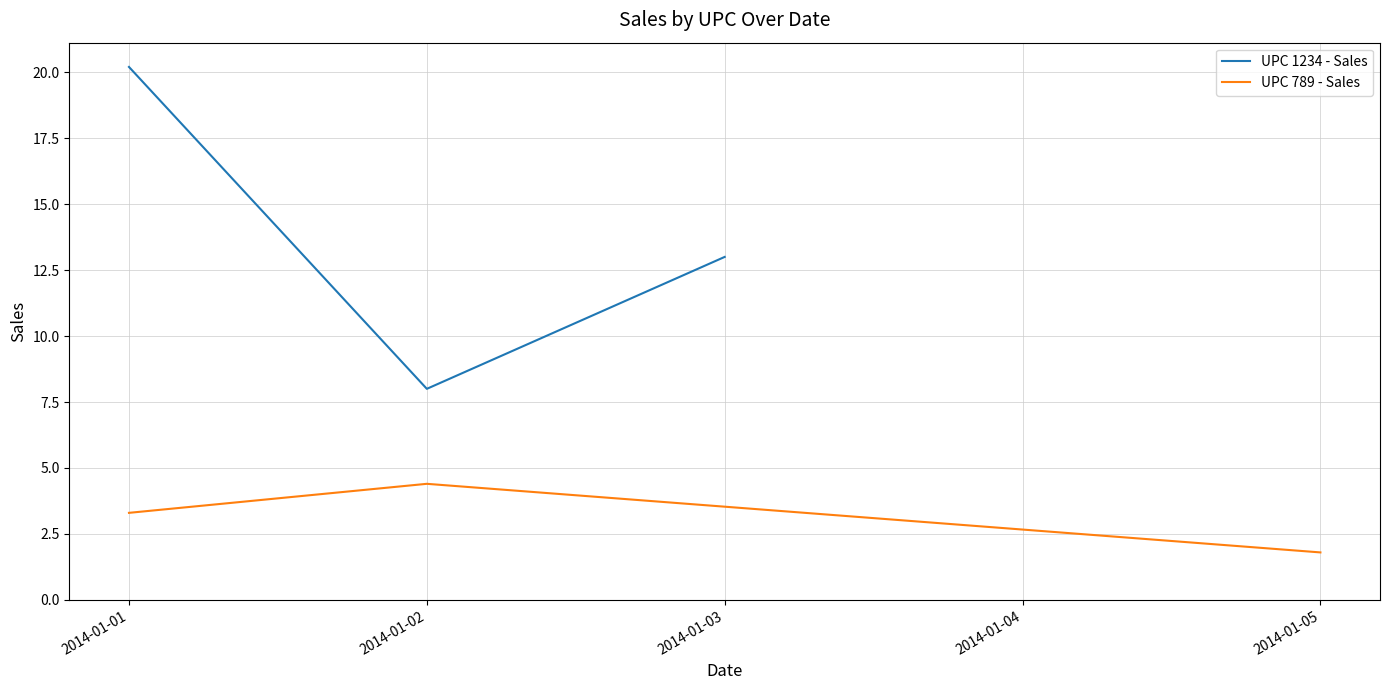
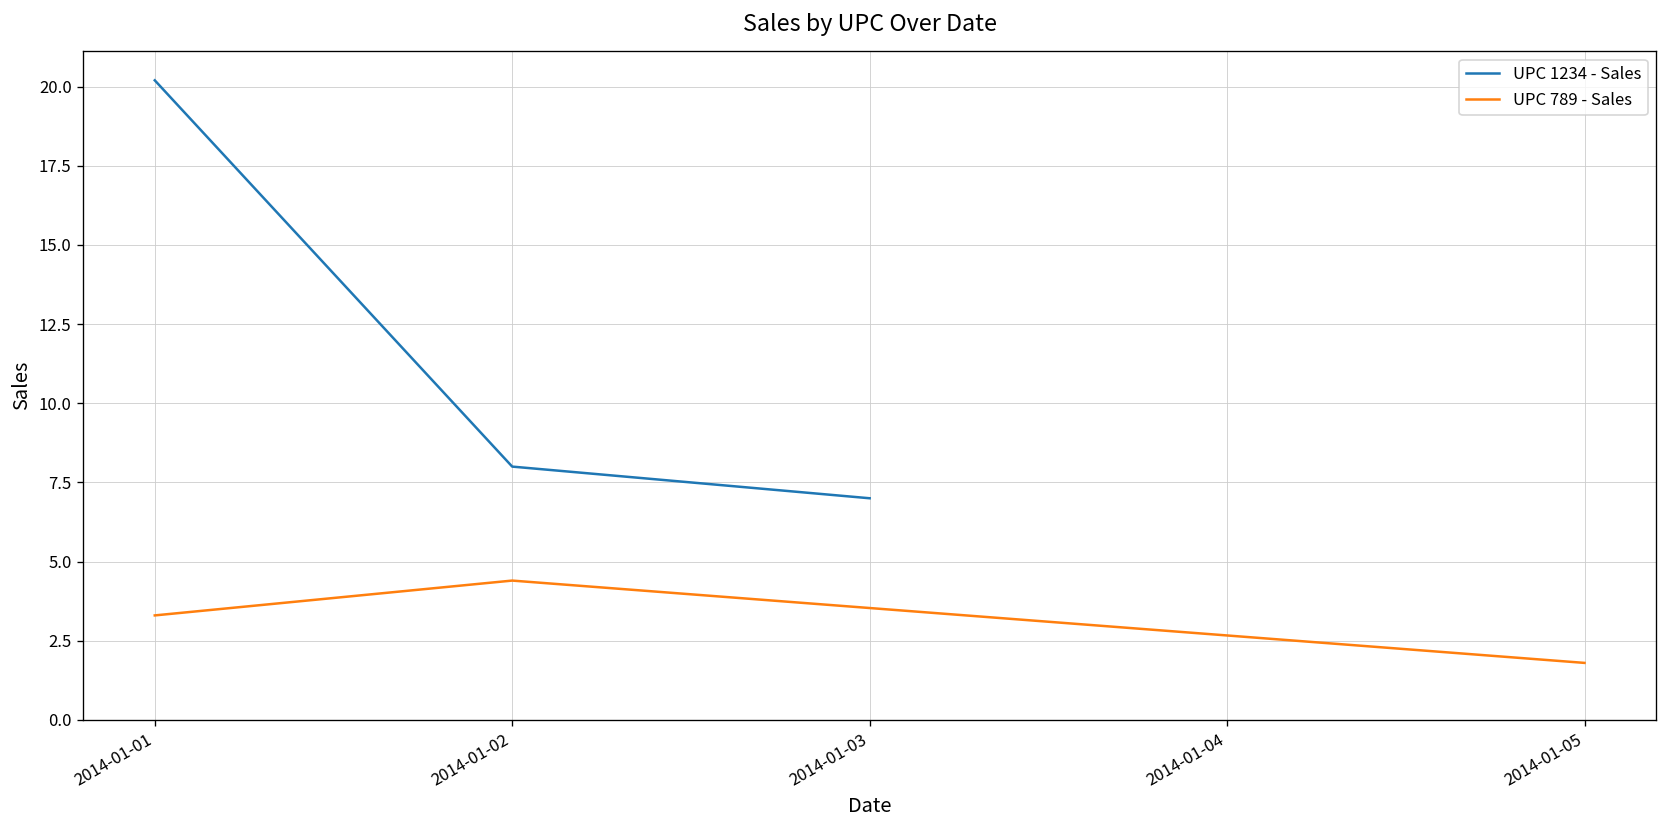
UPC 1234 - Sales, 2014-01-03: 13 -> 7
